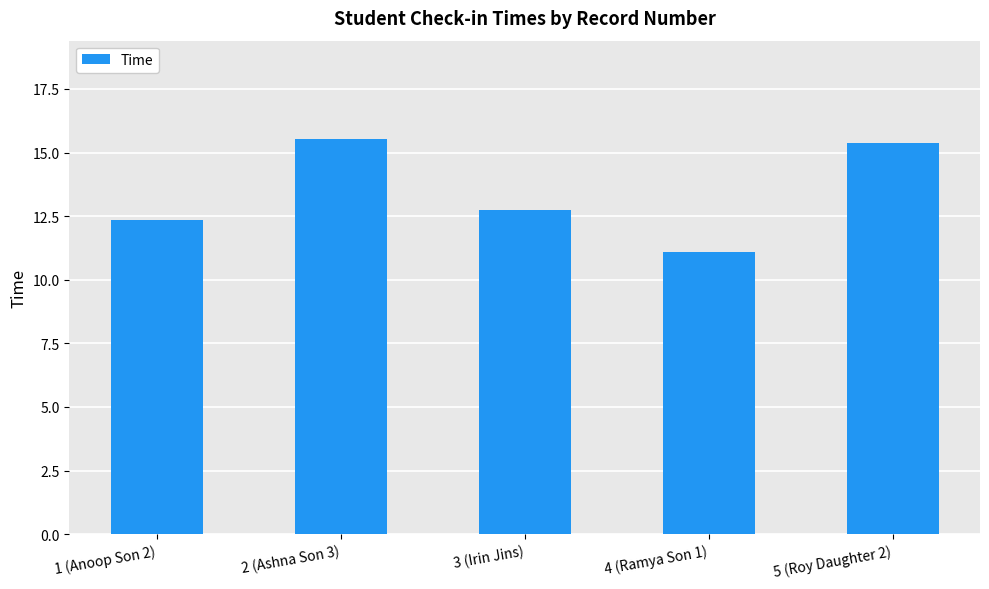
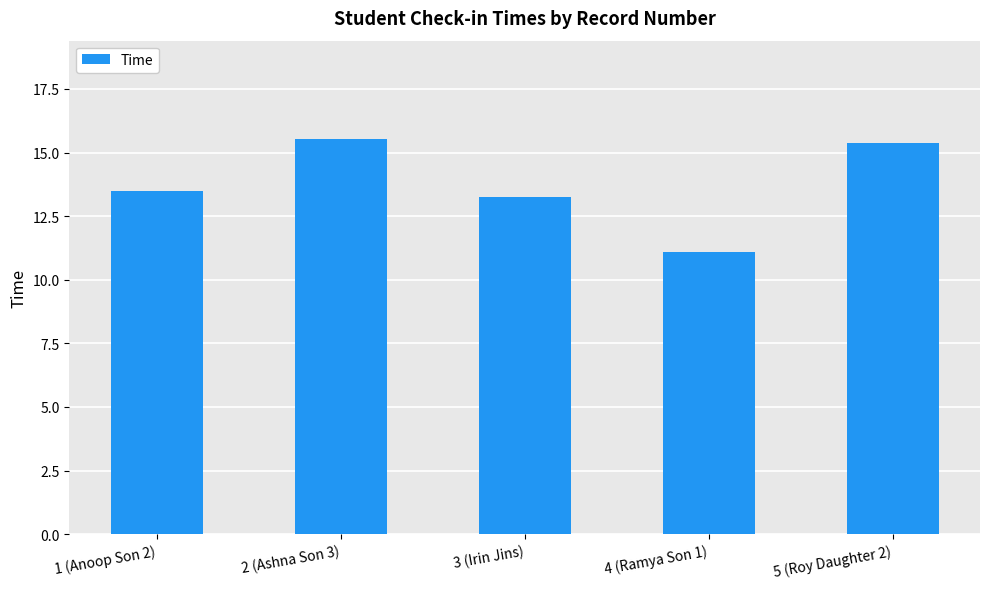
1 (Anoop Son 2): 12.4 -> 13.5
3 (Irin Jins): 12.8 -> 13.3
